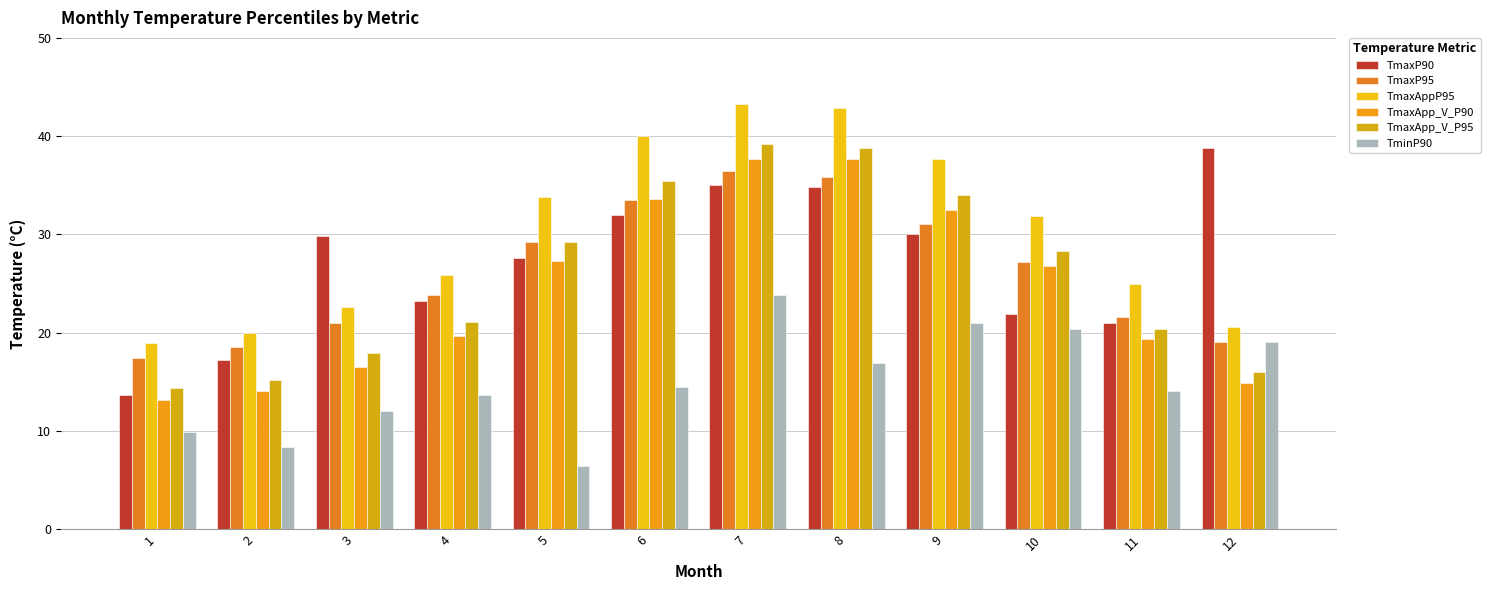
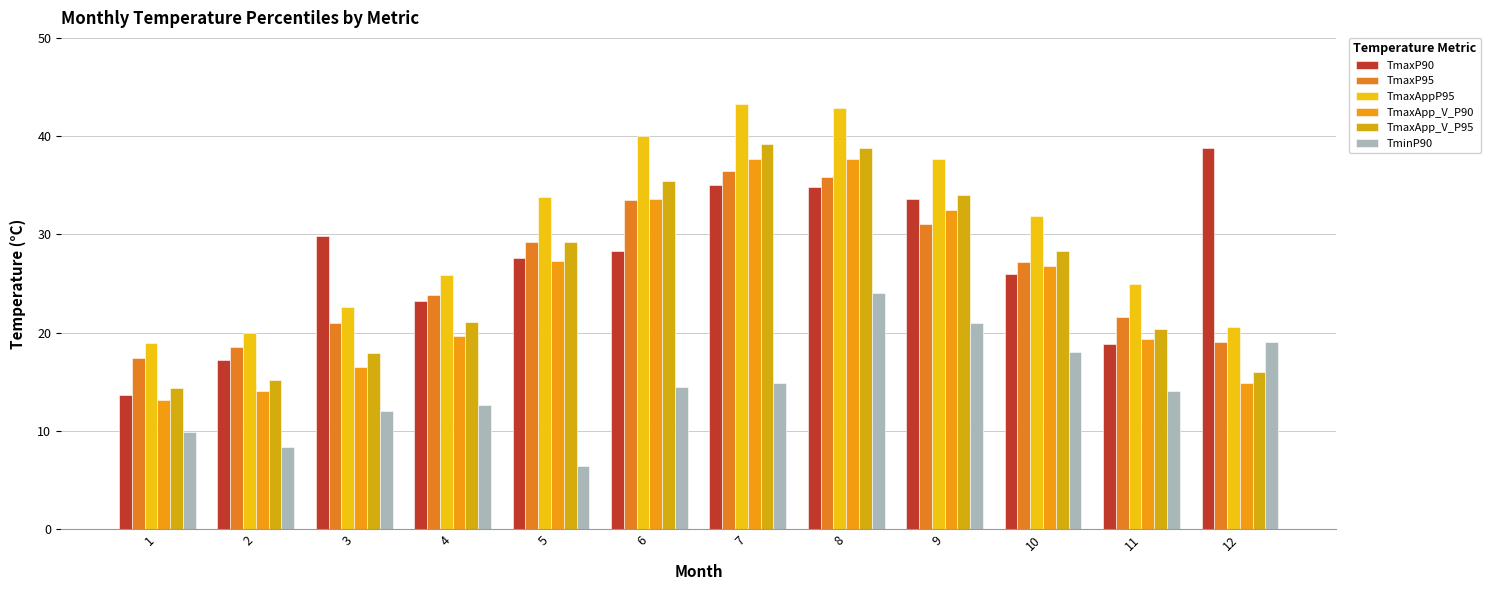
TminP90, 4: 14 -> 13
TmaxP90, 6: 32 -> 28
TminP90, 7: 24 -> 15
TminP90, 8: 17 -> 24
TmaxP90, 9: 30 -> 34
TmaxP90, 10: 22 -> 26
TminP90, 10: 20 -> 18
TmaxP90, 11: 21 -> 19
